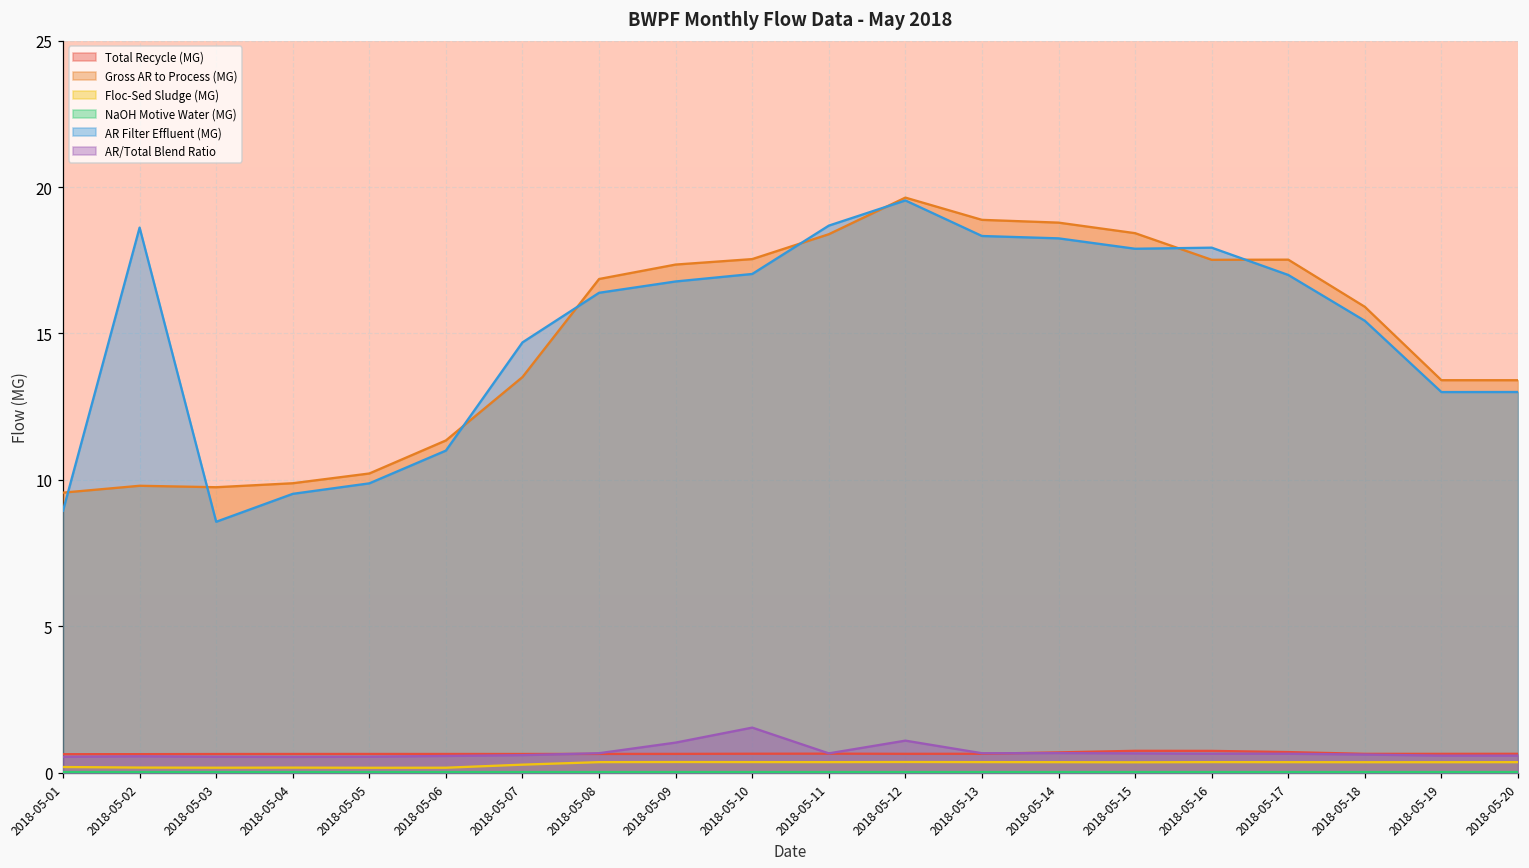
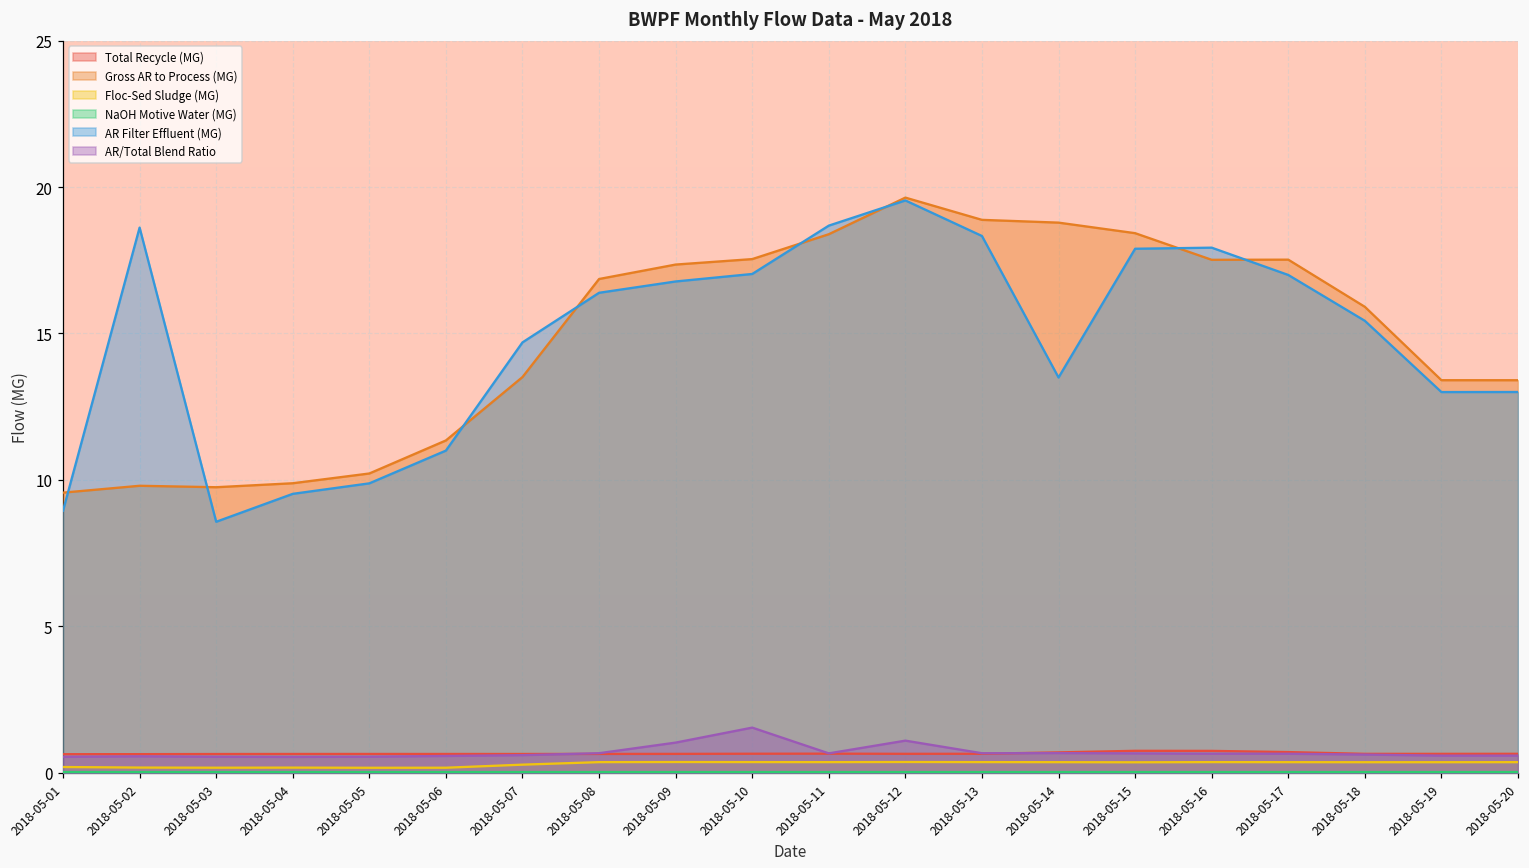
AR Filter Effluent (MG), 2018-05-14: 18.2 -> 13.5
